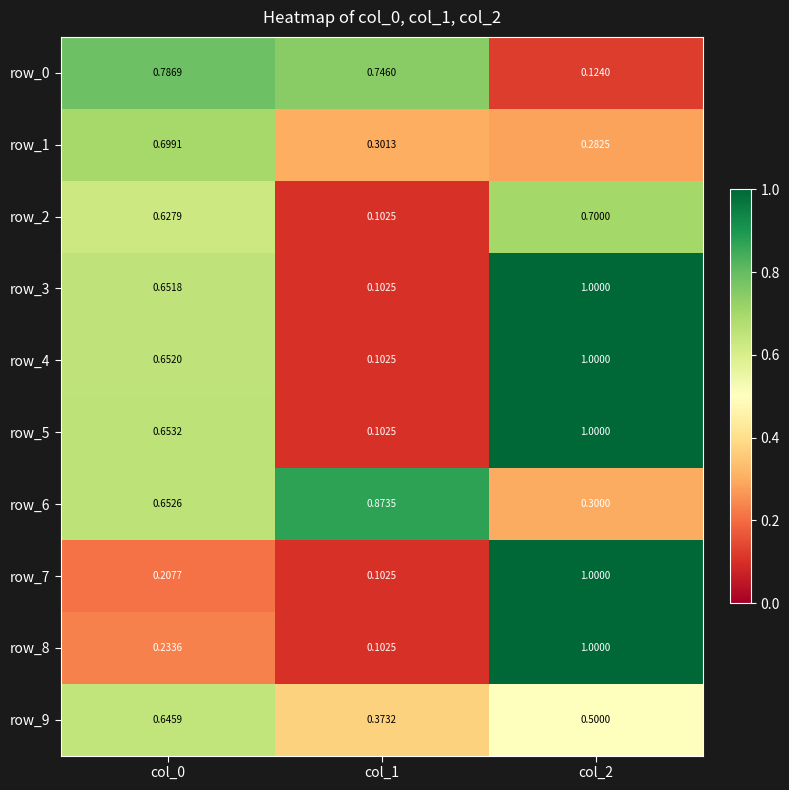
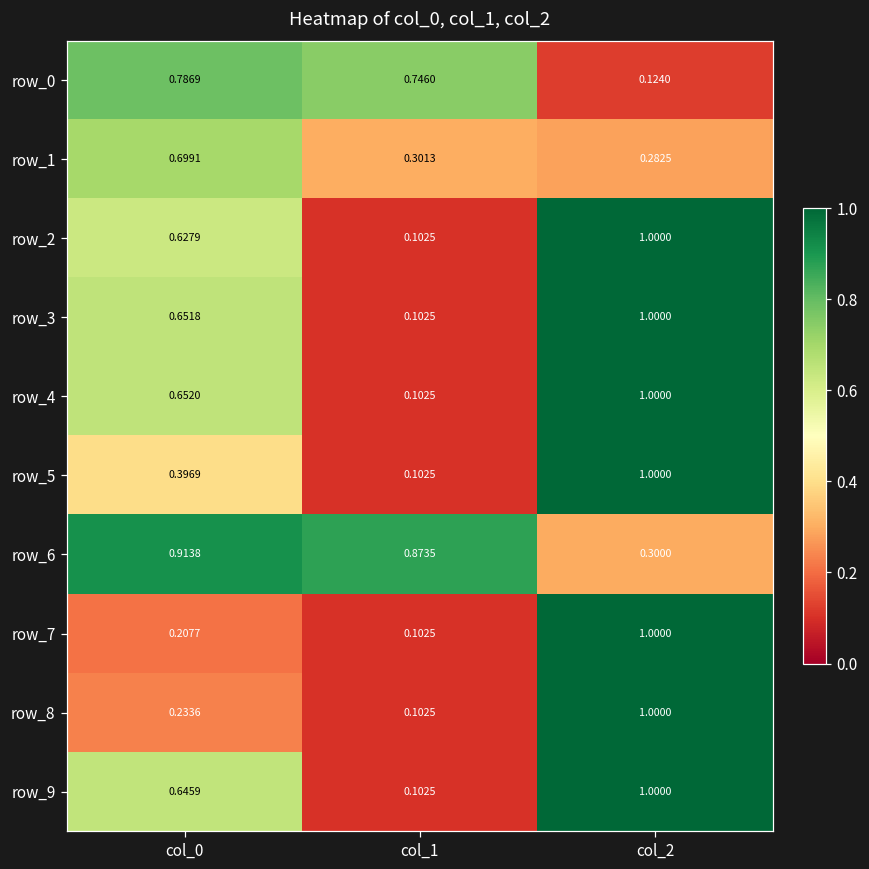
row_2, col_2: 0.7000 -> 1.0000
row_5, col_0: 0.6532 -> 0.3969
row_6, col_0: 0.6526 -> 0.9138
row_9, col_1: 0.3732 -> 0.1025
row_9, col_2: 0.5000 -> 1.0000
